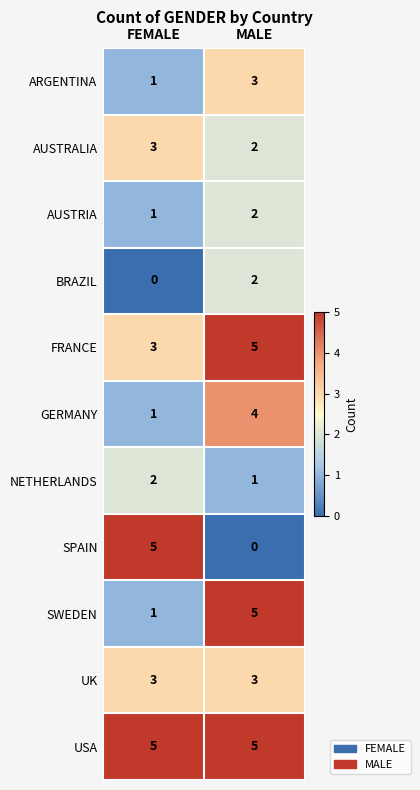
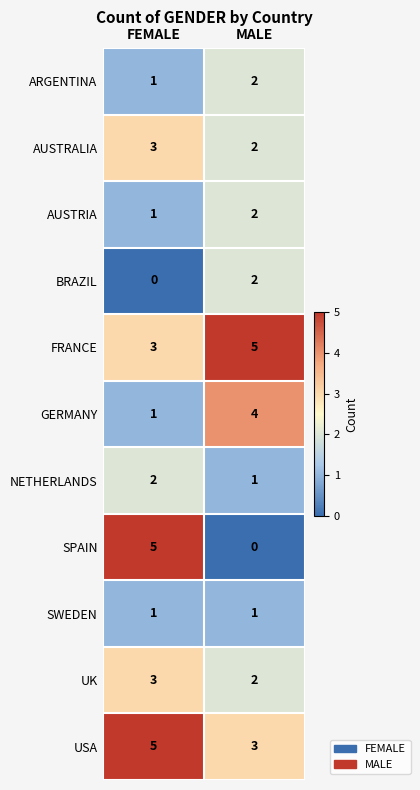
ARGENTINA, MALE: 3 -> 2
SWEDEN, MALE: 5 -> 1
UK, MALE: 3 -> 2
USA, MALE: 5 -> 3
